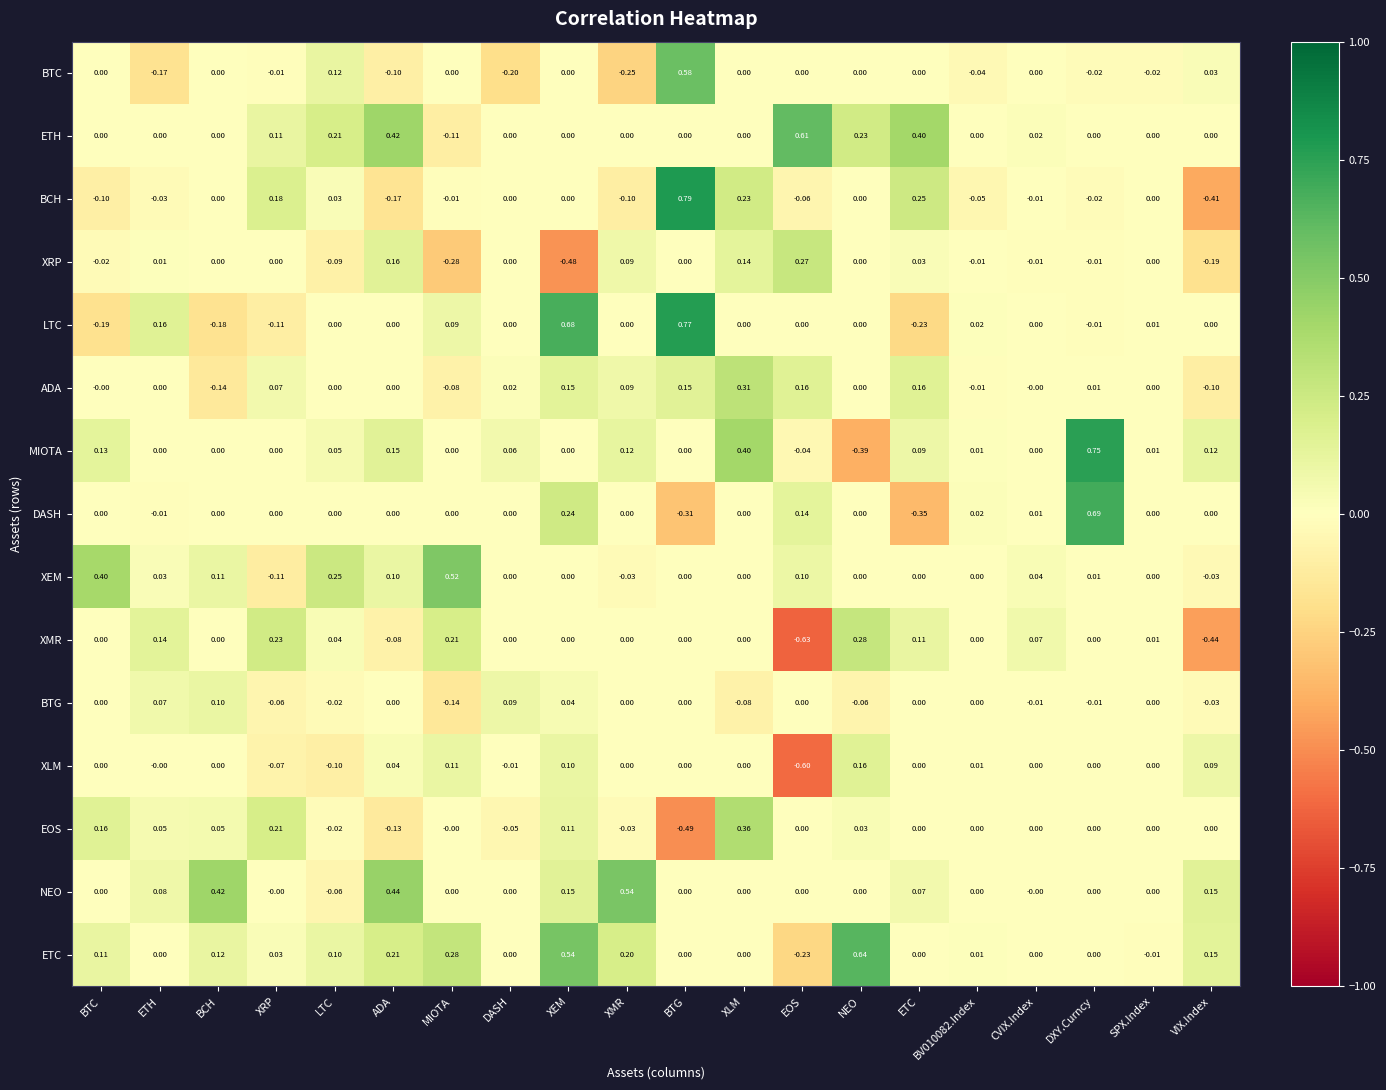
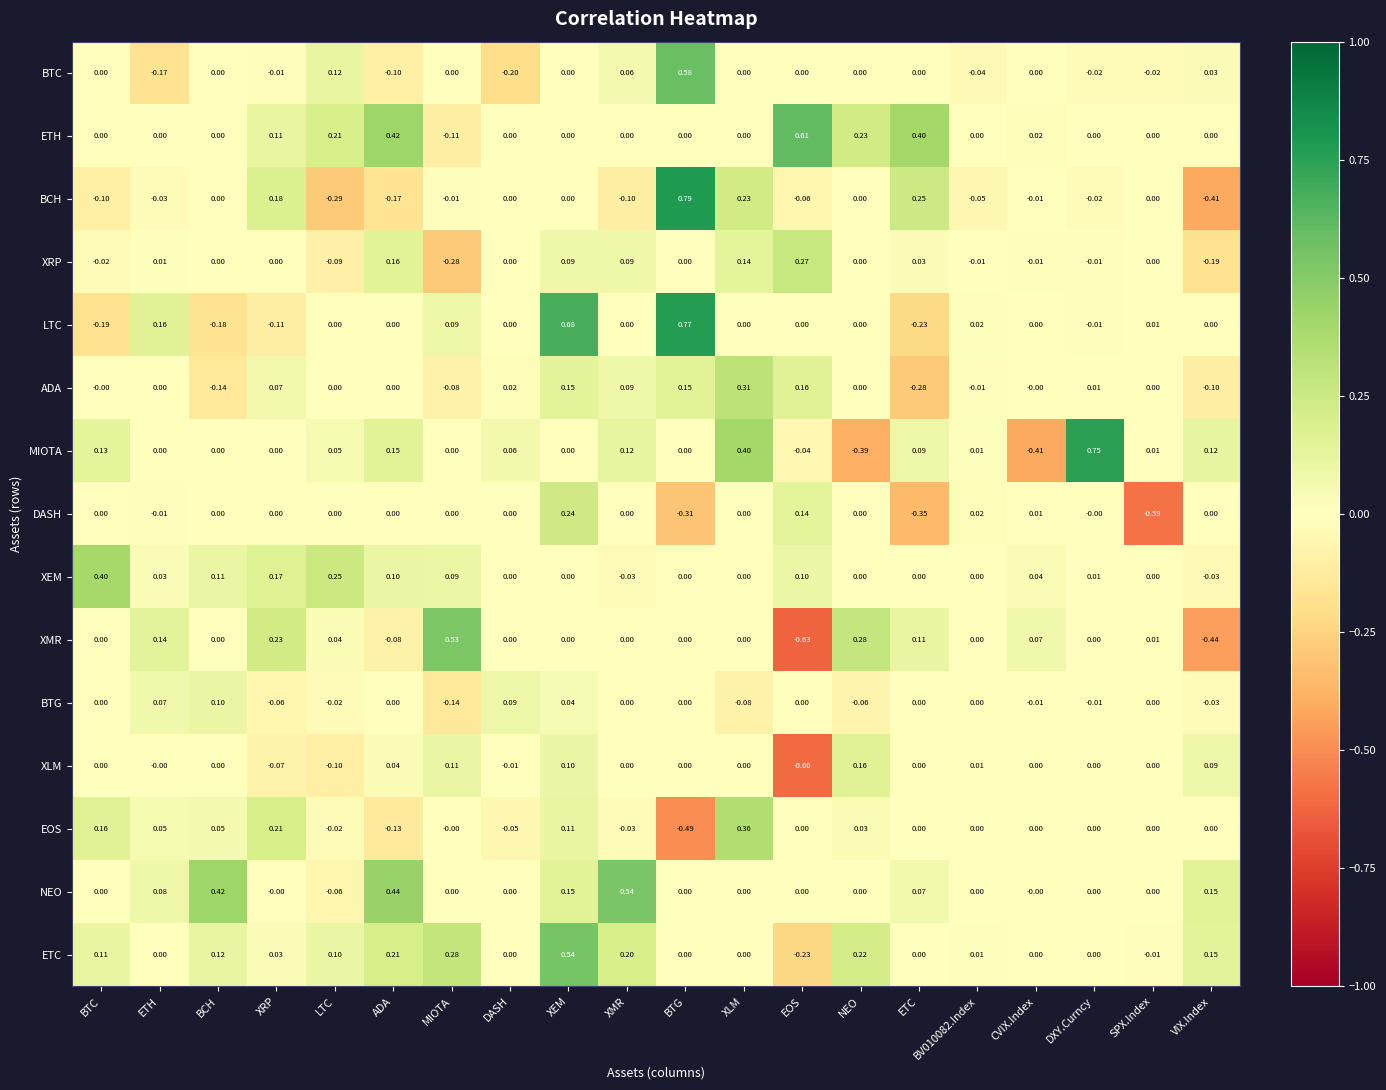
BTC, XMR: -0.25 -> 0.06
BCH, LTC: 0.03 -> -0.29
XRP, XEM: -0.48 -> 0.09
ADA, ETC: 0.16 -> -0.28
MIOTA, CVIX.Index: 0.00 -> -0.41
DASH, DXY.Curncy: 0.69 -> -0.00
DASH, SPX.Index: 0.00 -> -0.59
XEM, XRP: -0.11 -> 0.17
XEM, MIOTA: 0.52 -> 0.09
XMR, MIOTA: 0.21 -> 0.53
ETC, NEO: 0.64 -> 0.22
